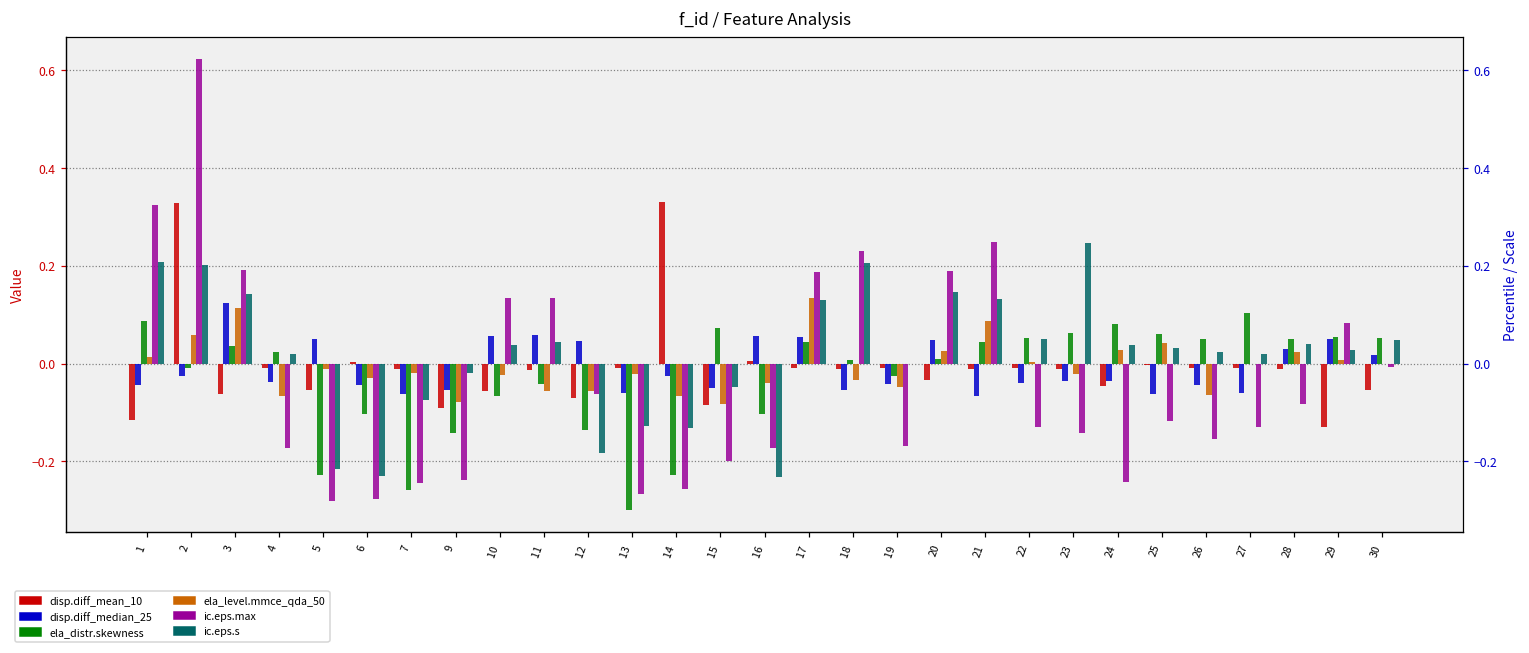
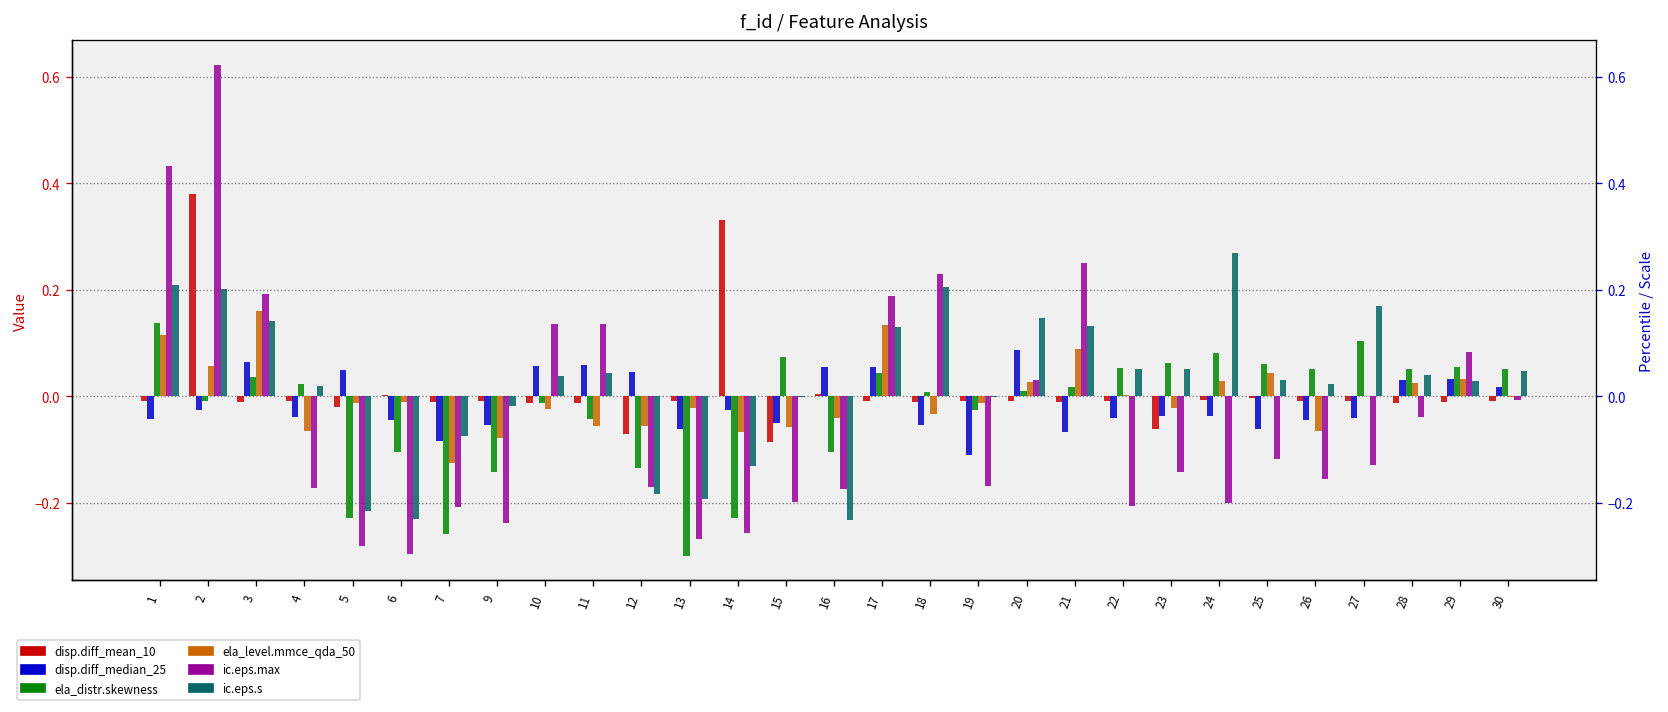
disp.diff_mean_10, 1: -0.11 -> -0.01
ela_distr.skewness, 1: 0.09 -> 0.14
ela_level.mmce_qda_50, 1: 0.01 -> 0.11
ic.eps.max, 1: 0.33 -> 0.43
disp.diff_mean_10, 2: 0.33 -> 0.38
disp.diff_mean_10, 3: -0.06 -> -0.01
disp.diff_median_25, 3: 0.12 -> 0.06
ela_level.mmce_qda_50, 3: 0.11 -> 0.16
disp.diff_mean_10, 5: -0.05 -> -0.02
ela_level.mmce_qda_50, 6: -0.03 -> -0.01
ic.eps.max, 6: -0.28 -> -0.30
disp.diff_median_25, 7: -0.06 -> -0.08
ela_level.mmce_qda_50, 7: -0.02 -> -0.12
ic.eps.max, 7: -0.25 -> -0.21
disp.diff_mean_10, 9: -0.09 -> -0.01
disp.diff_mean_10, 10: -0.06 -> -0.01
ela_distr.skewness, 10: -0.07 -> -0.01
ic.eps.max, 12: -0.06 -> -0.17
ic.eps.s, 13: -0.13 -> -0.19
ela_level.mmce_qda_50, 15: -0.08 -> -0.06
ic.eps.s, 15: -0.05 -> 0.00
disp.diff_median_25, 19: -0.04 -> -0.11
ela_level.mmce_qda_50, 19: -0.05 -> -0.01
disp.diff_mean_10, 20: -0.03 -> -0.01
disp.diff_median_25, 20: 0.05 -> 0.09
ic.eps.max, 20: 0.19 -> 0.03
ela_distr.skewness, 21: 0.04 -> 0.02
ic.eps.max, 22: -0.13 -> -0.21
disp.diff_mean_10, 23: -0.01 -> -0.06
ic.eps.s, 23: 0.25 -> 0.05
disp.diff_mean_10, 24: -0.05 -> -0.01
ic.eps.max, 24: -0.24 -> -0.20
ic.eps.s, 24: 0.04 -> 0.27
disp.diff_median_25, 27: -0.06 -> -0.04
ic.eps.s, 27: 0.02 -> 0.17
ic.eps.max, 28: -0.08 -> -0.04
disp.diff_mean_10, 29: -0.13 -> -0.01
disp.diff_median_25, 29: 0.05 -> 0.03
ela_level.mmce_qda_50, 29: 0.01 -> 0.03
disp.diff_mean_10, 30: -0.05 -> -0.01
